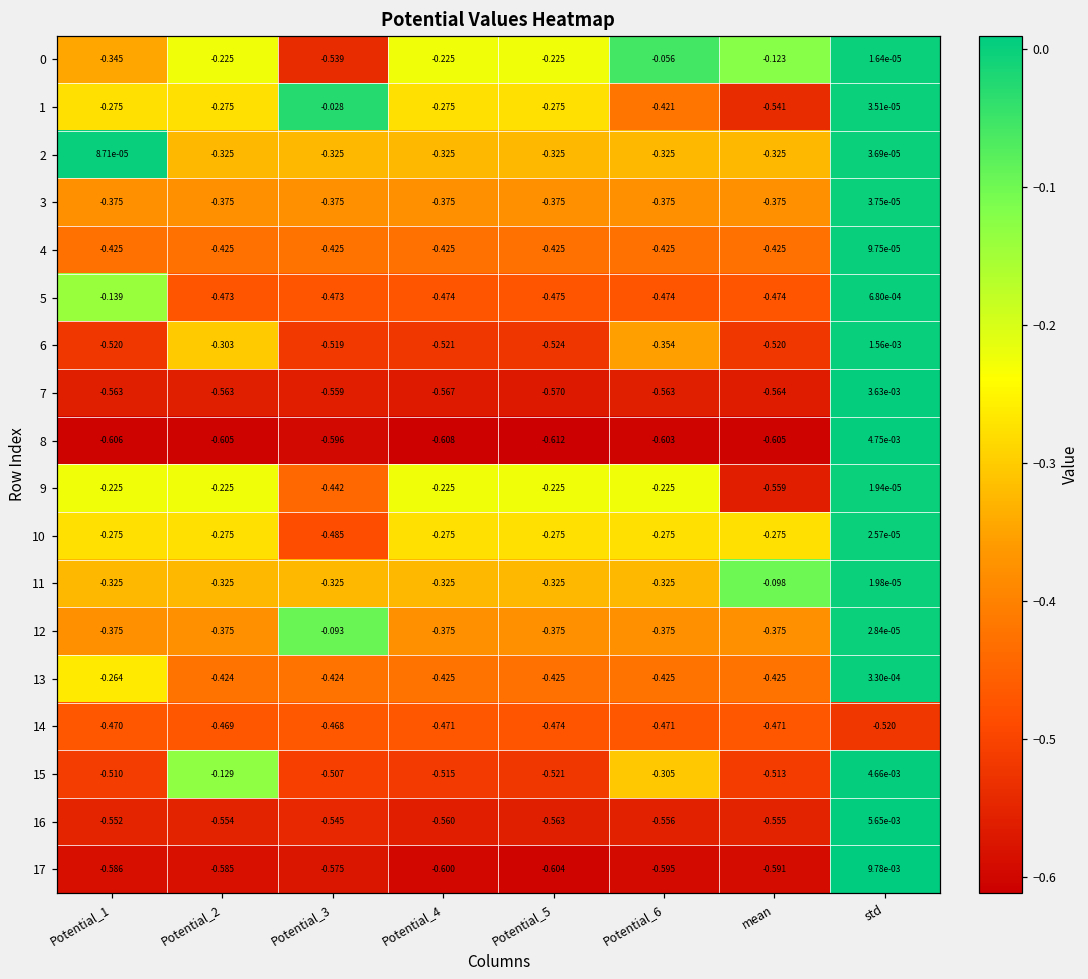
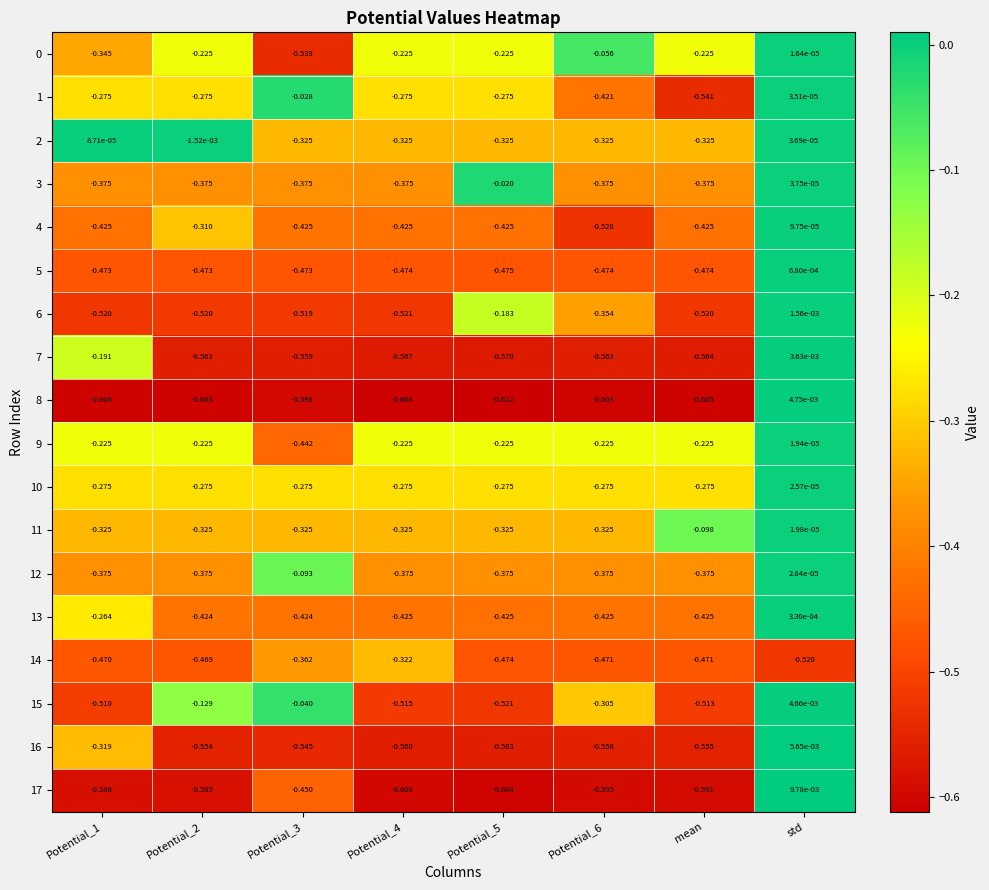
0, mean: -0.123 -> -0.225
2, Potential_2: -0.325 -> -1.52e-03
3, Potential_5: -0.375 -> -0.020
4, Potential_2: -0.425 -> -0.310
4, Potential_6: -0.425 -> -0.528
5, Potential_1: -0.139 -> -0.473
6, Potential_2: -0.303 -> -0.520
6, Potential_5: -0.524 -> -0.183
7, Potential_1: -0.563 -> -0.191
9, mean: -0.559 -> -0.225
10, Potential_3: -0.485 -> -0.275
14, Potential_3: -0.468 -> -0.362
14, Potential_4: -0.471 -> -0.322
15, Potential_3: -0.507 -> -0.040
16, Potential_1: -0.552 -> -0.319
17, Potential_3: -0.575 -> -0.450
